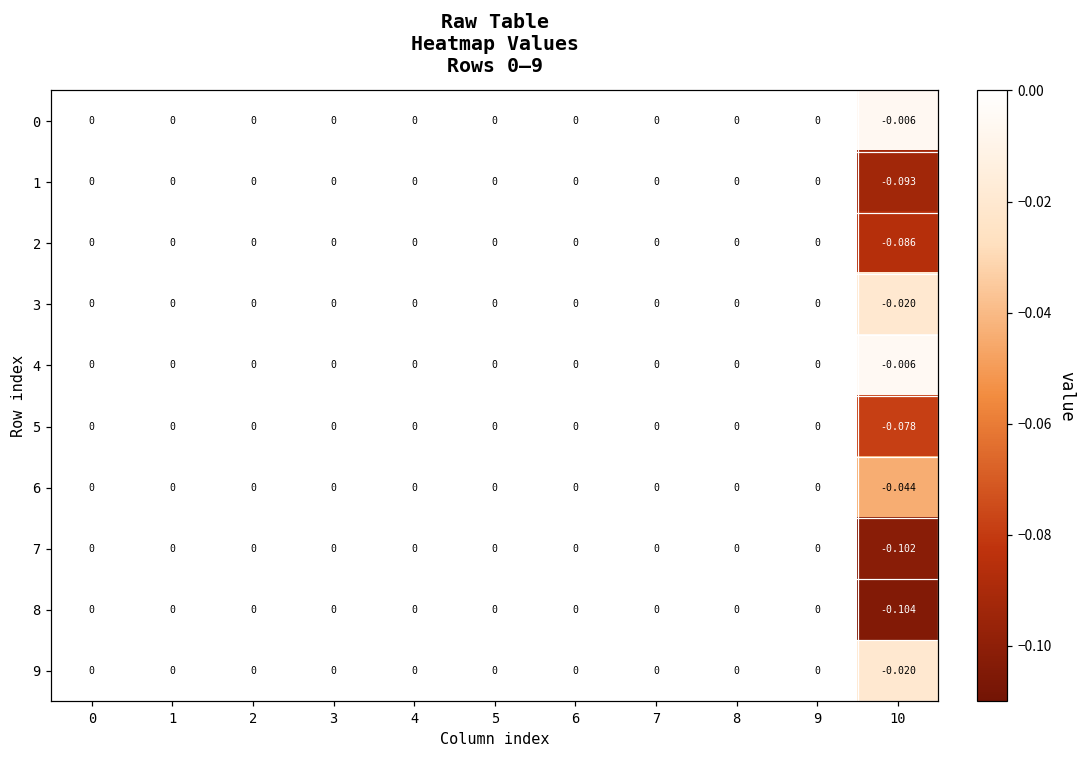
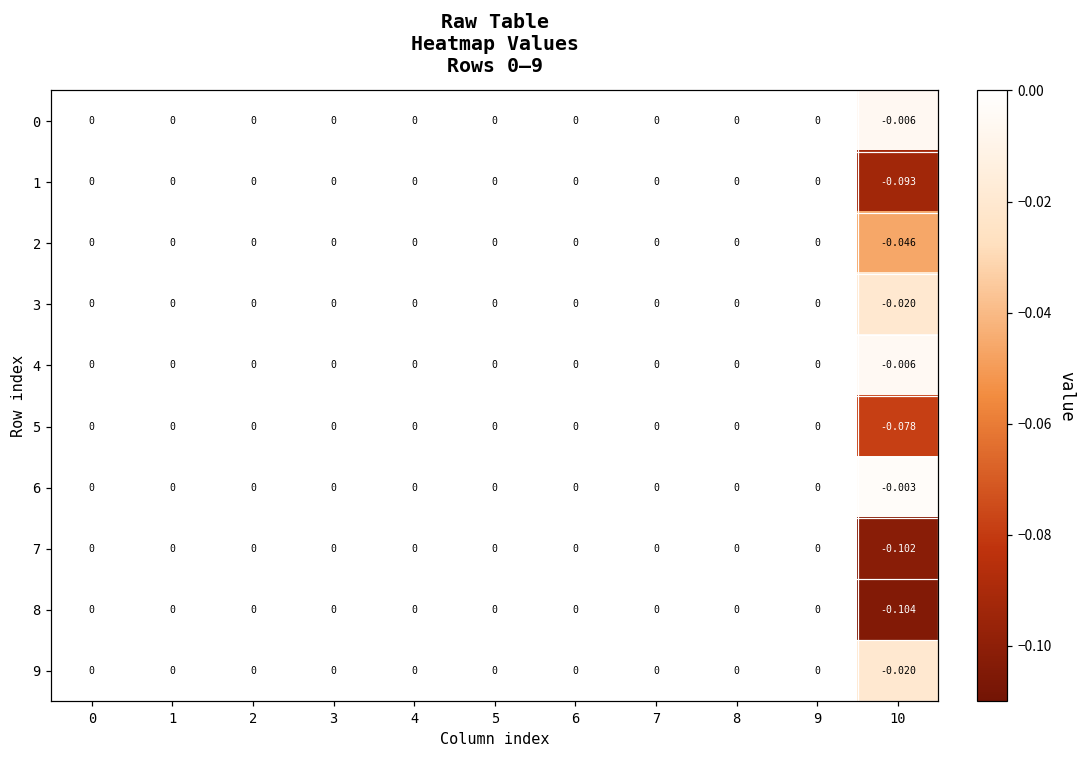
2, 10: -0.086 -> -0.046
6, 10: -0.044 -> -0.003
